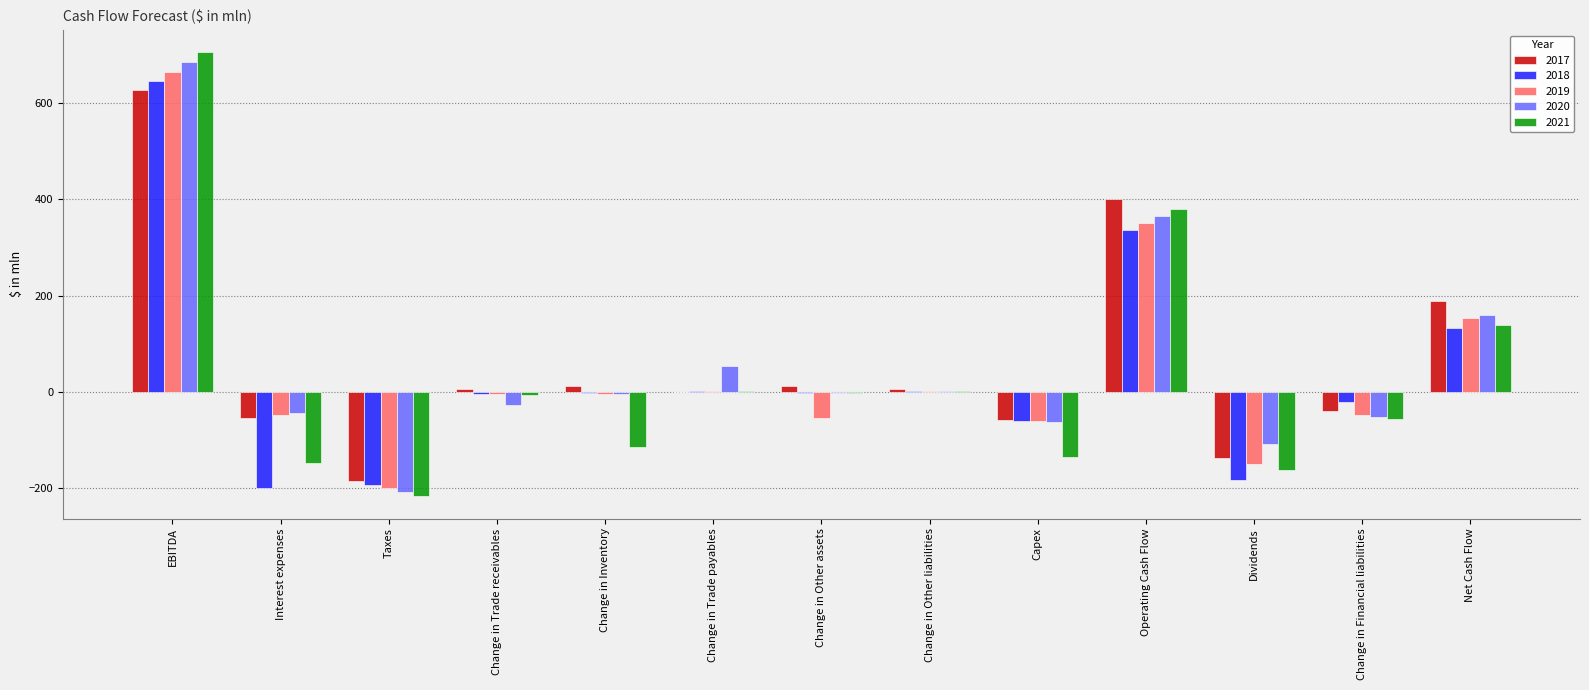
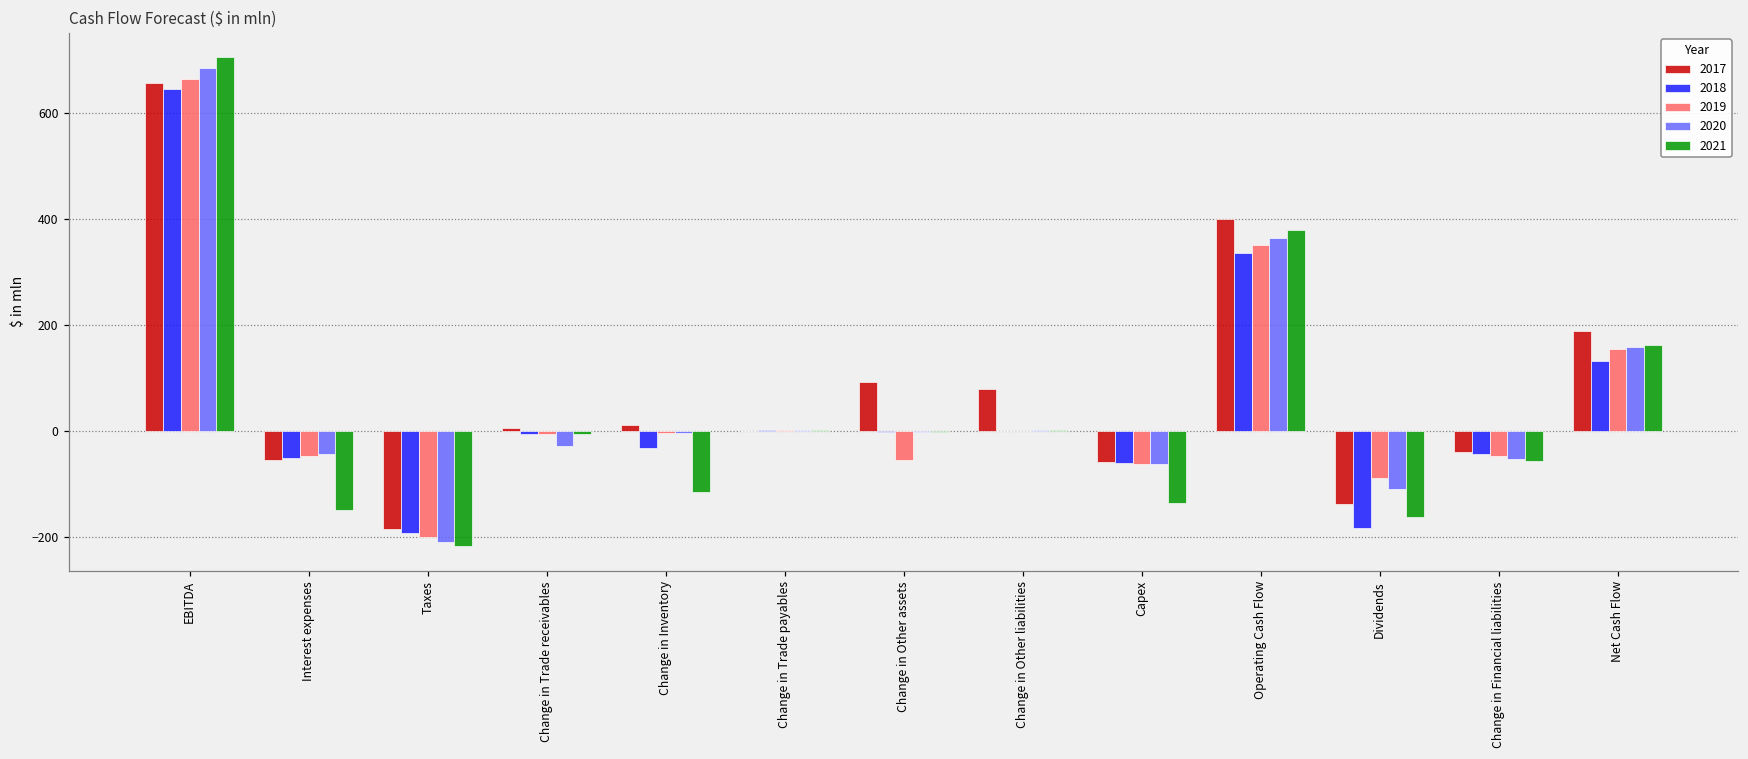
2017, EBITDA: 630 -> 660
2018, Interest expenses: -200 -> -50
2018, Change in Inventory: 0 -> -30
2020, Change in Trade payables: 50 -> 0
2017, Change in Other assets: 10 -> 90
2017, Change in Other liabilities: 10 -> 80
2019, Dividends: -150 -> -90
2018, Change in Financial liabilities: -20 -> -40
2021, Net Cash Flow: 140 -> 160
